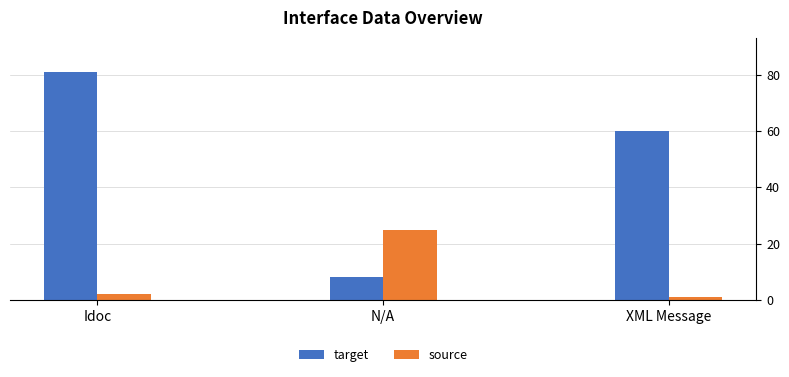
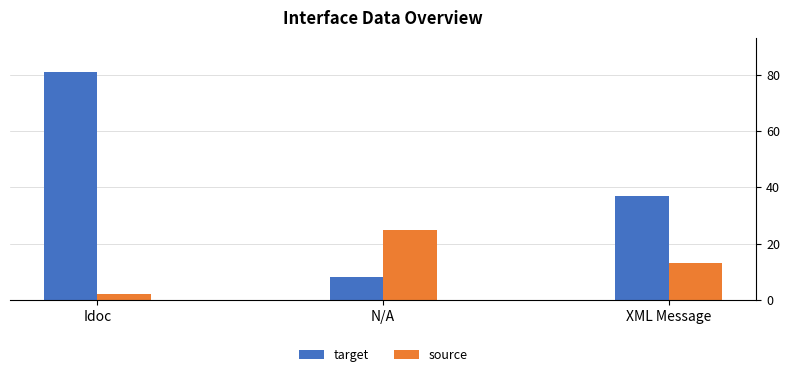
target, XML Message: 60 -> 37
source, XML Message: 1 -> 13
